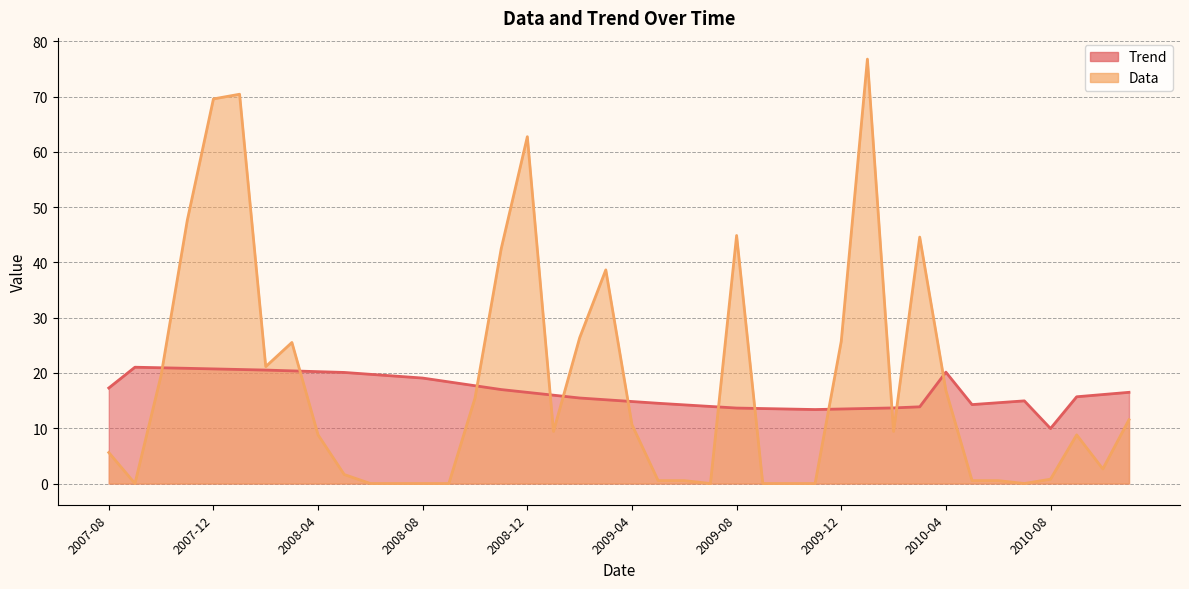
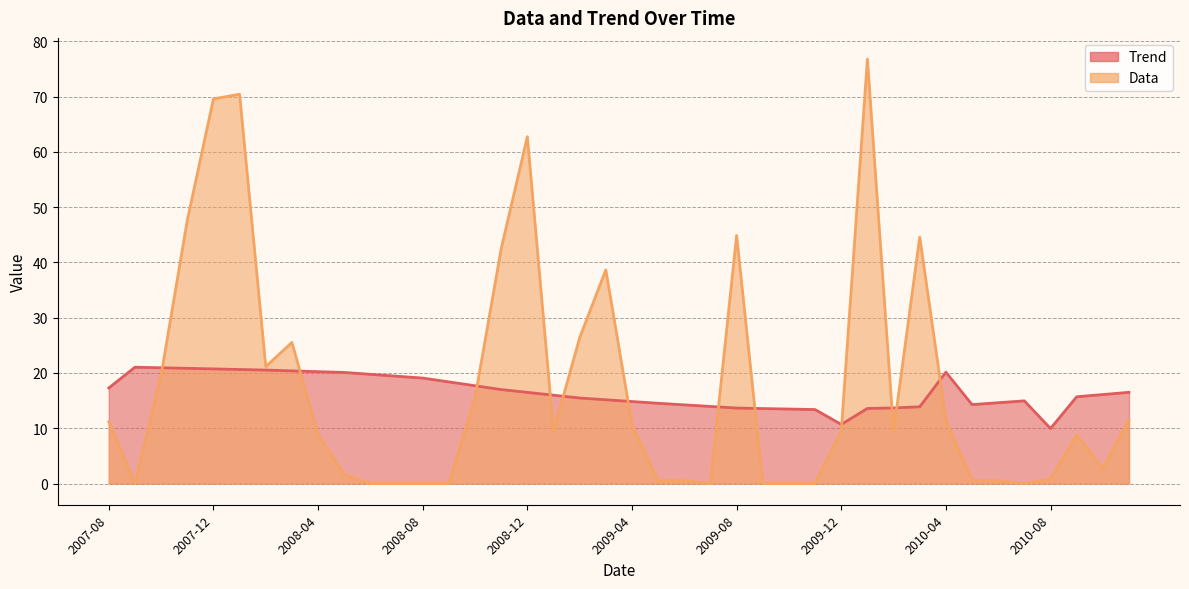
Data, 2007-08: 6 -> 11
Trend, 2009-12: 13 -> 11
Data, 2009-12: 26 -> 9
Data, 2010-04: 17 -> 12
